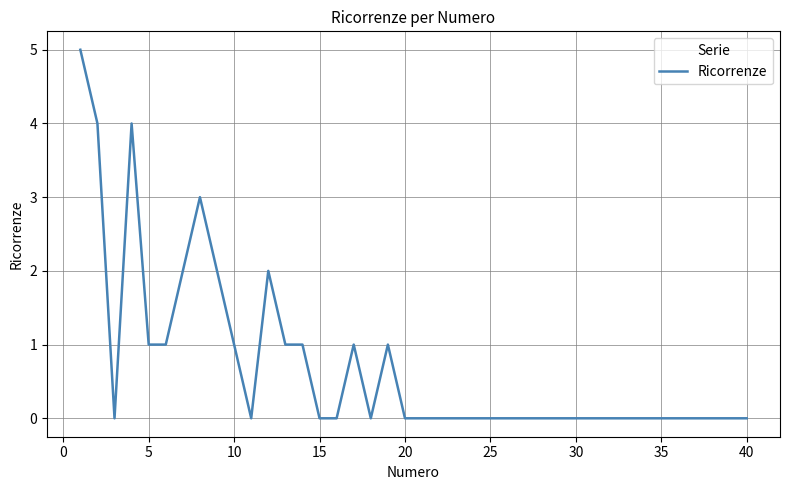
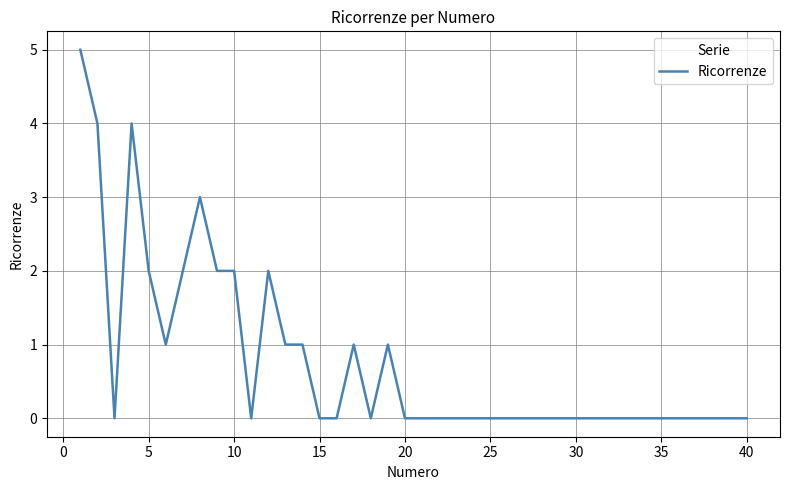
5: 1 -> 2
10: 1 -> 2
